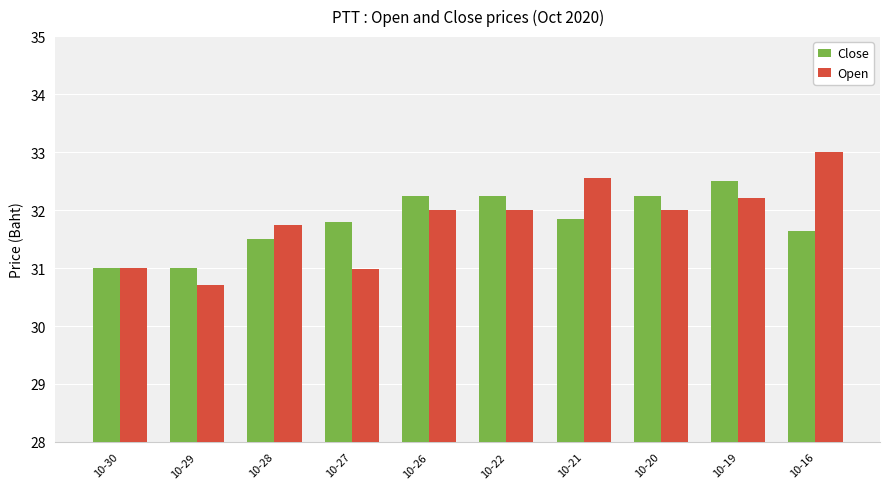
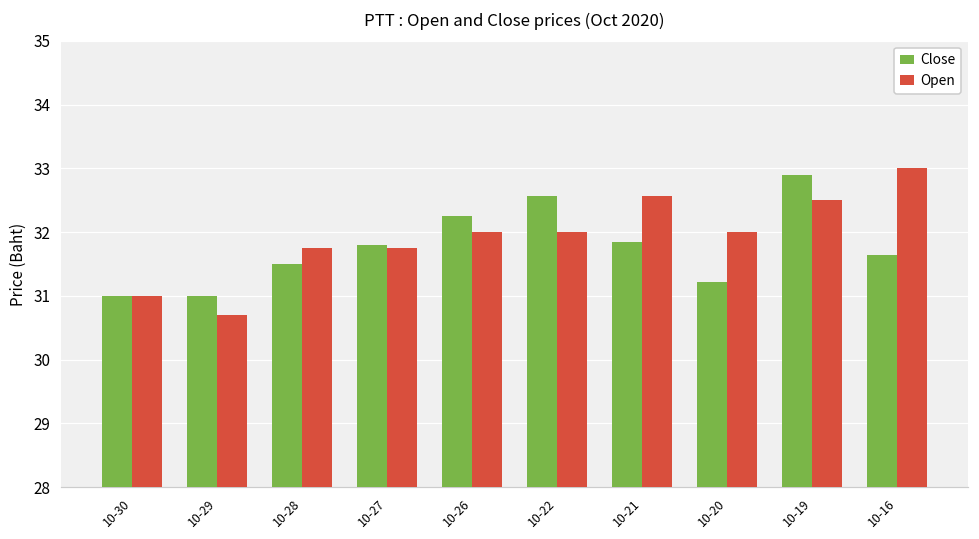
Open, 10-27: 31.0 -> 31.8
Close, 10-22: 32.3 -> 32.6
Close, 10-20: 32.3 -> 31.2
Close, 10-19: 32.5 -> 32.9
Open, 10-19: 32.2 -> 32.5
